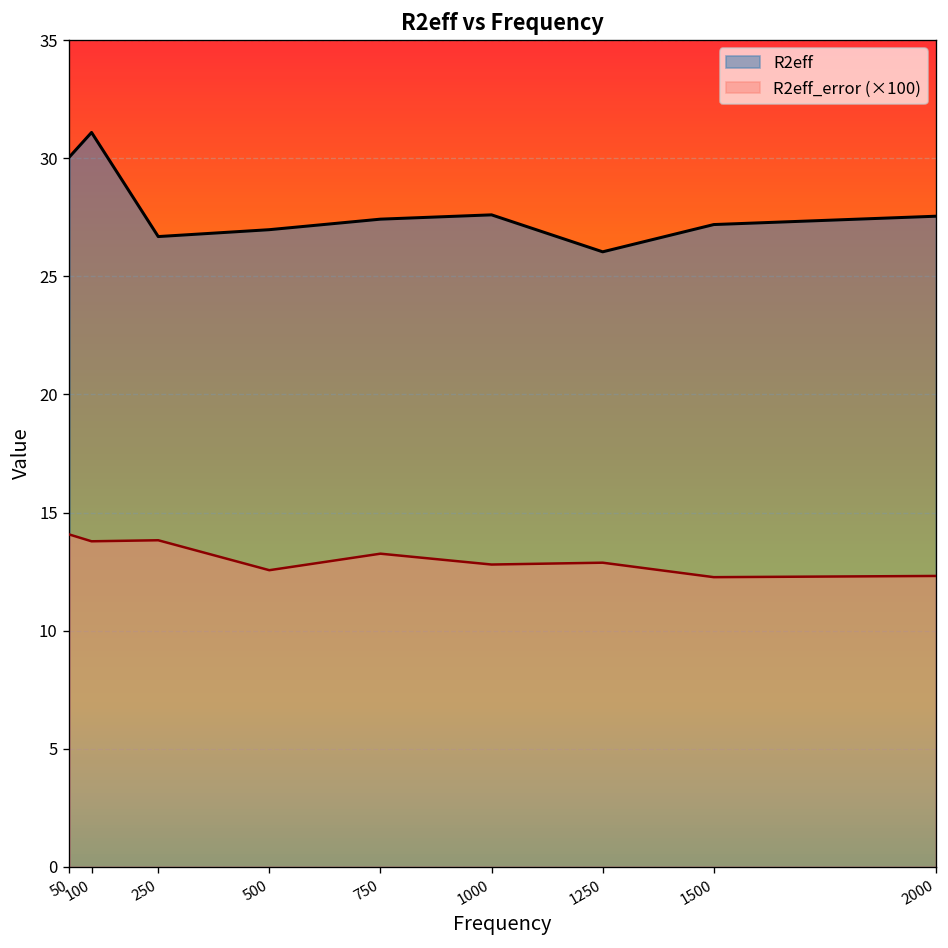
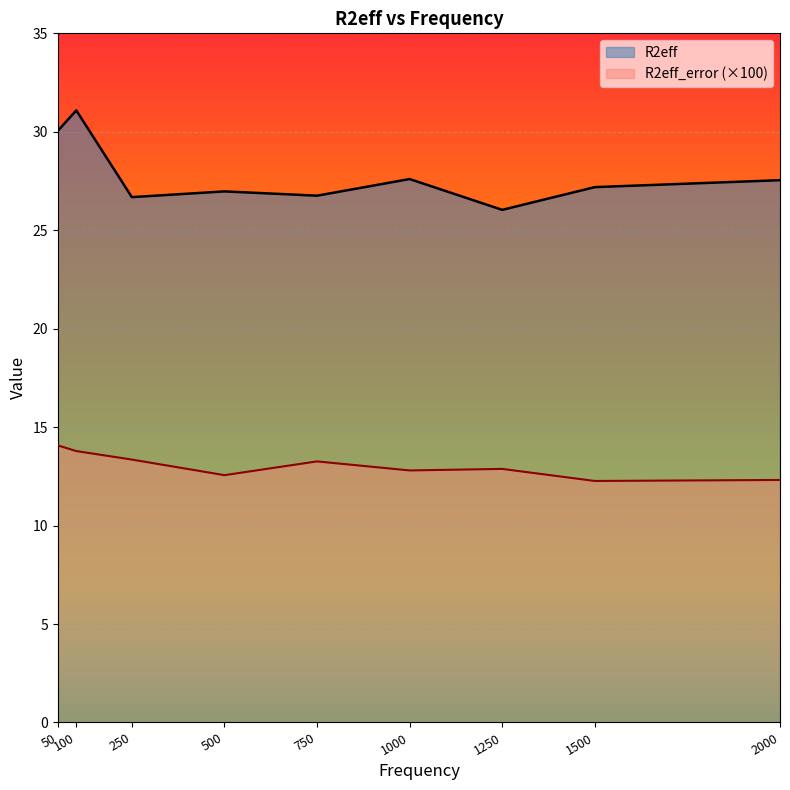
R2eff_error (×100), 250: 13.8 -> 13.4
R2eff, 750: 27.4 -> 26.8
